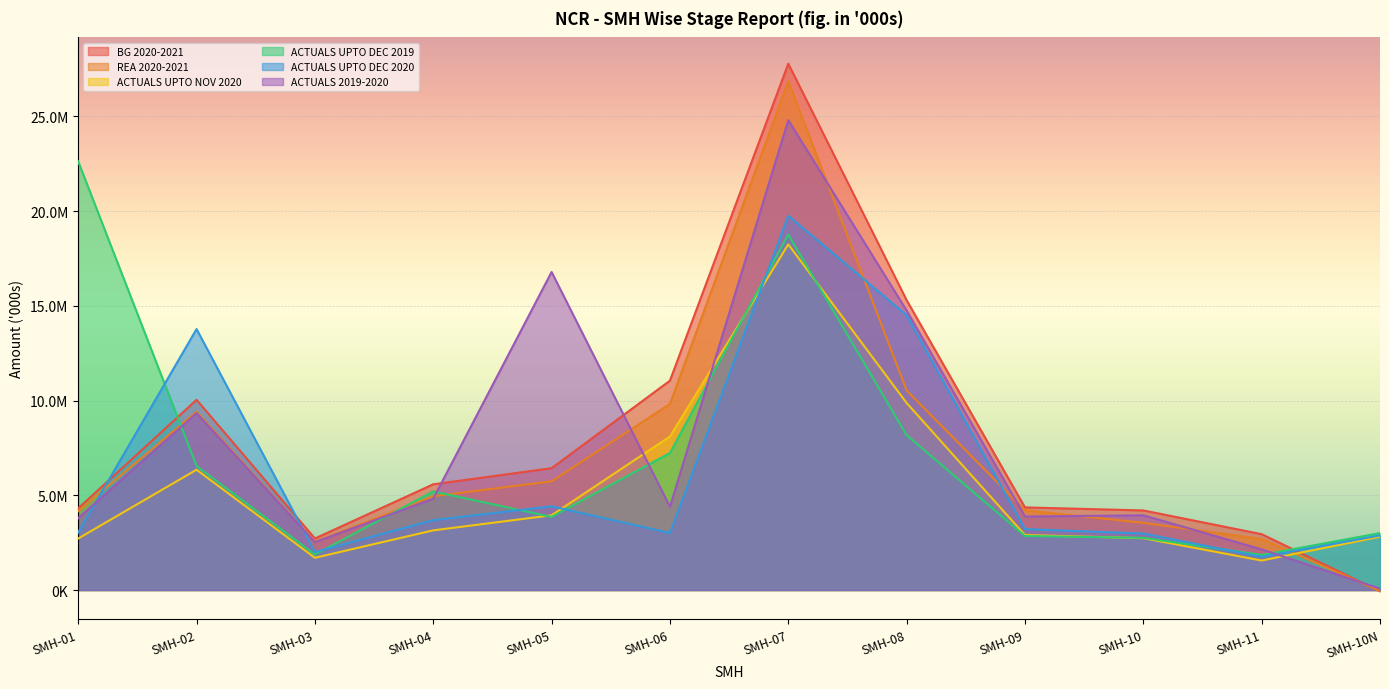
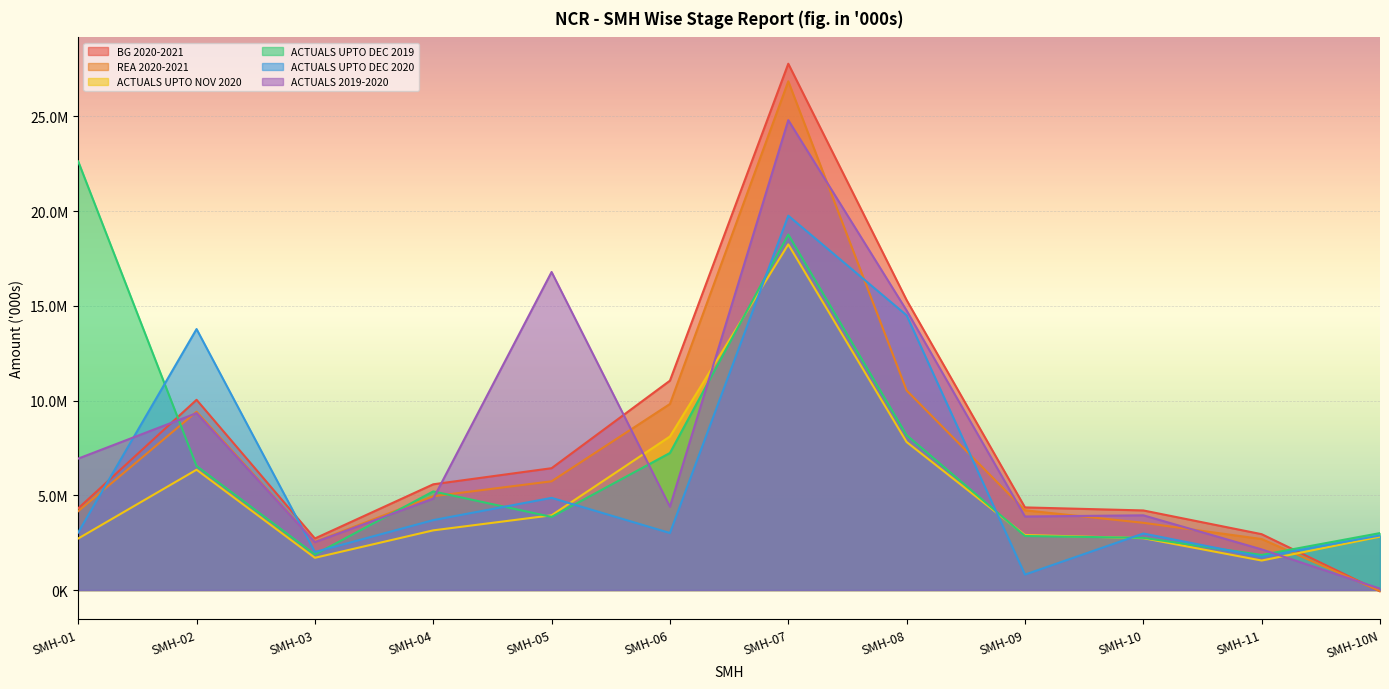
ACTUALS 2019-2020, SMH-01: 3800000 -> 6900000
ACTUALS UPTO DEC 2020, SMH-05: 4400000 -> 4900000
ACTUALS UPTO NOV 2020, SMH-08: 9900000 -> 7800000
ACTUALS UPTO DEC 2020, SMH-09: 3200000 -> 800000
